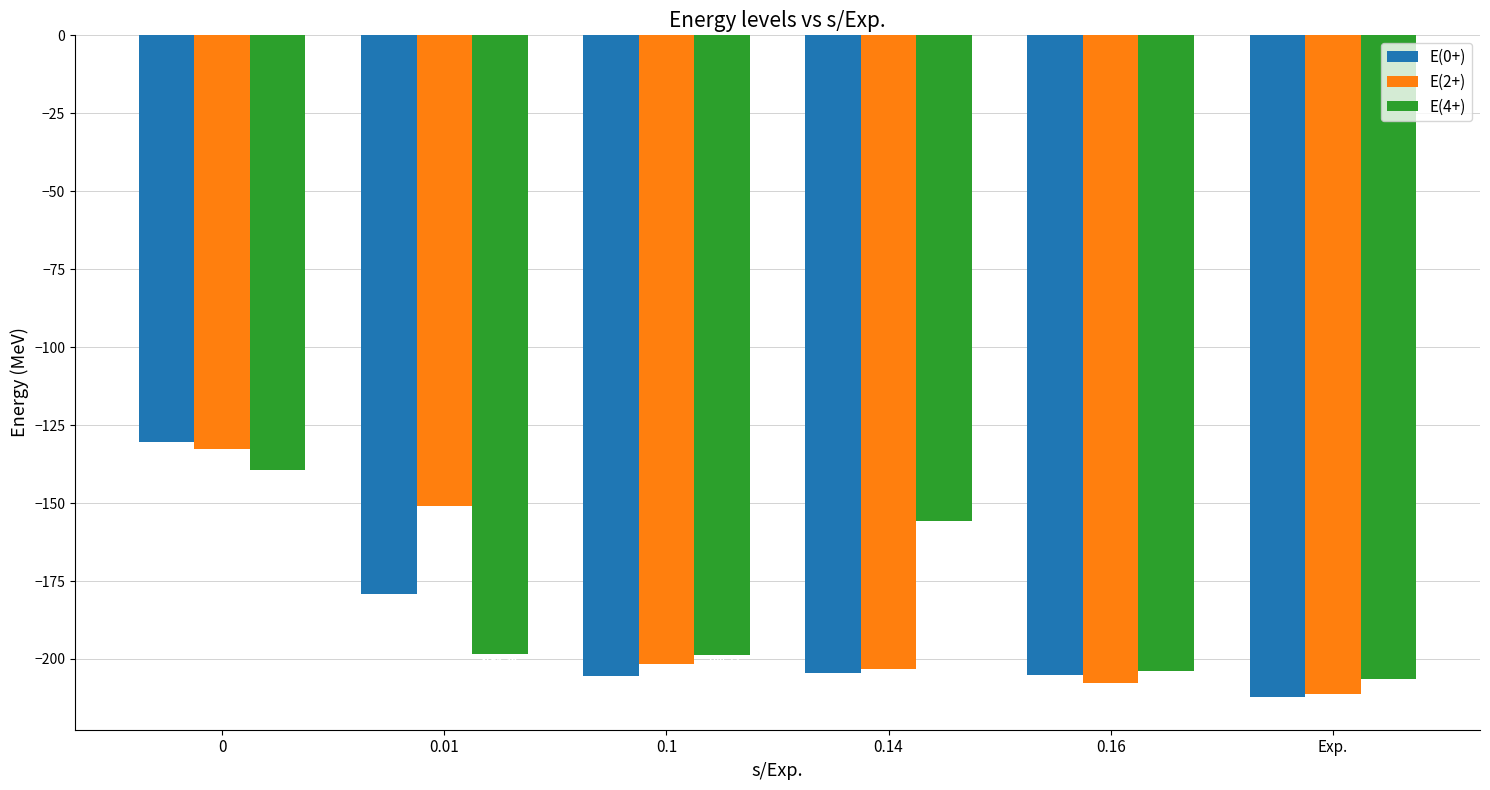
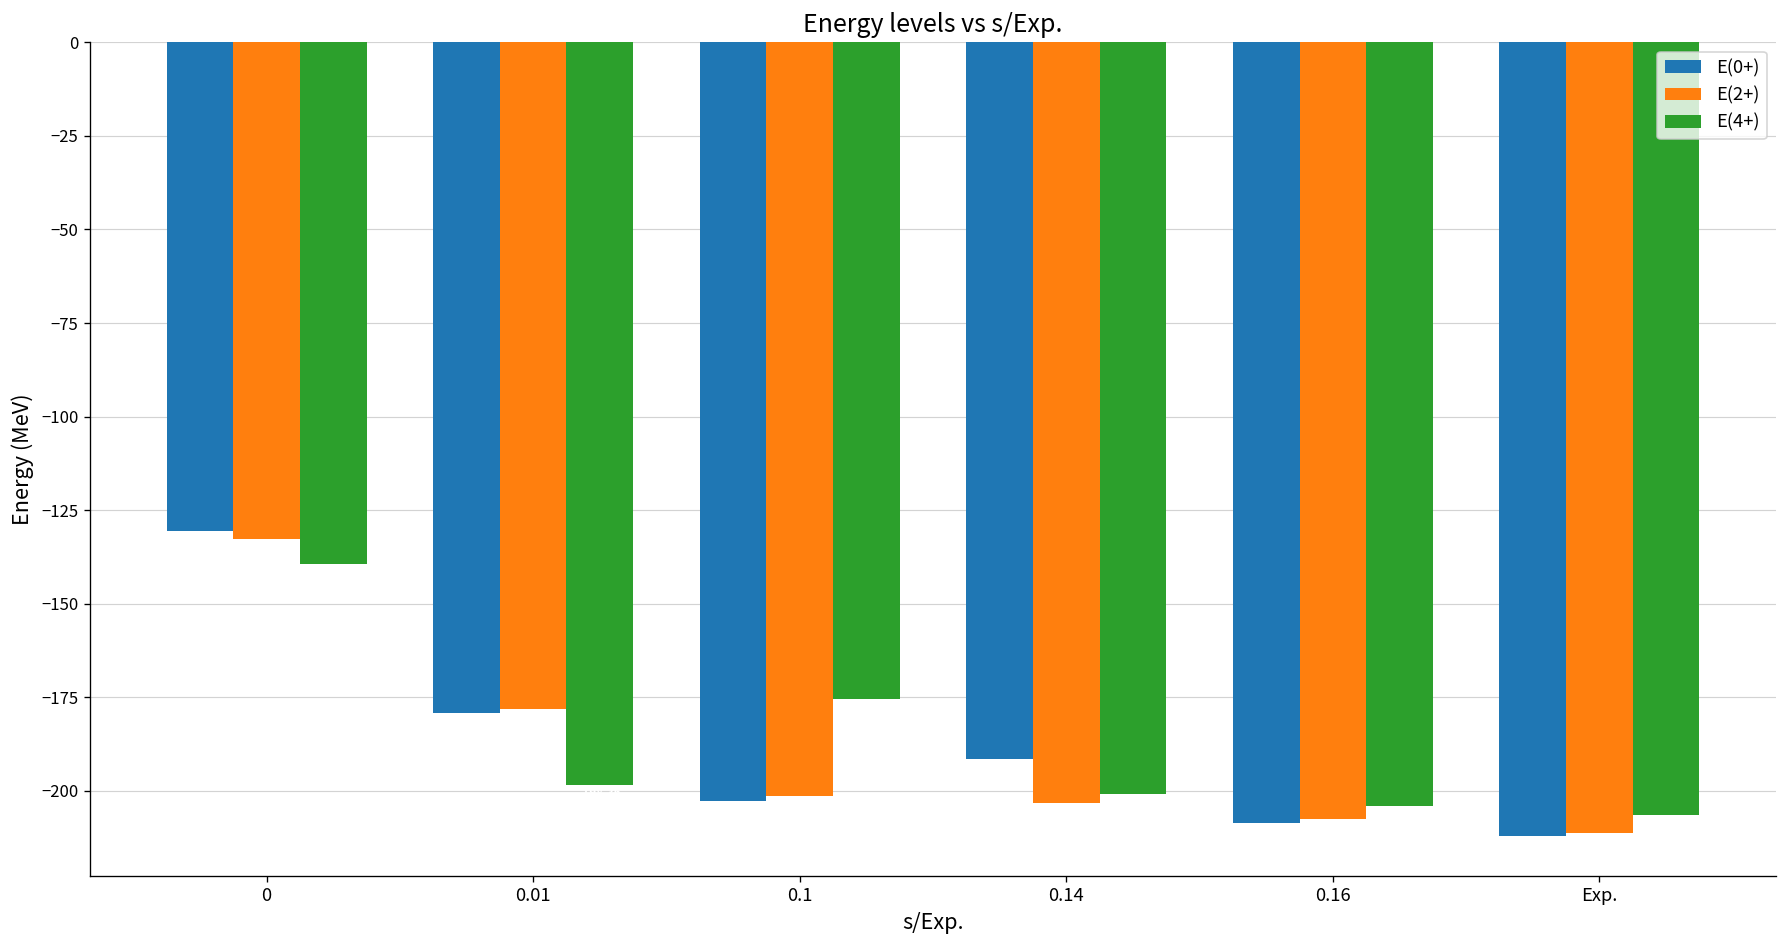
E(2+), 0.01: -151 -> -178
E(0+), 0.1: -205 -> -203
E(4+), 0.1: -199 -> -176
E(0+), 0.14: -204 -> -192
E(4+), 0.14: -156 -> -201
E(0+), 0.16: -205 -> -209
